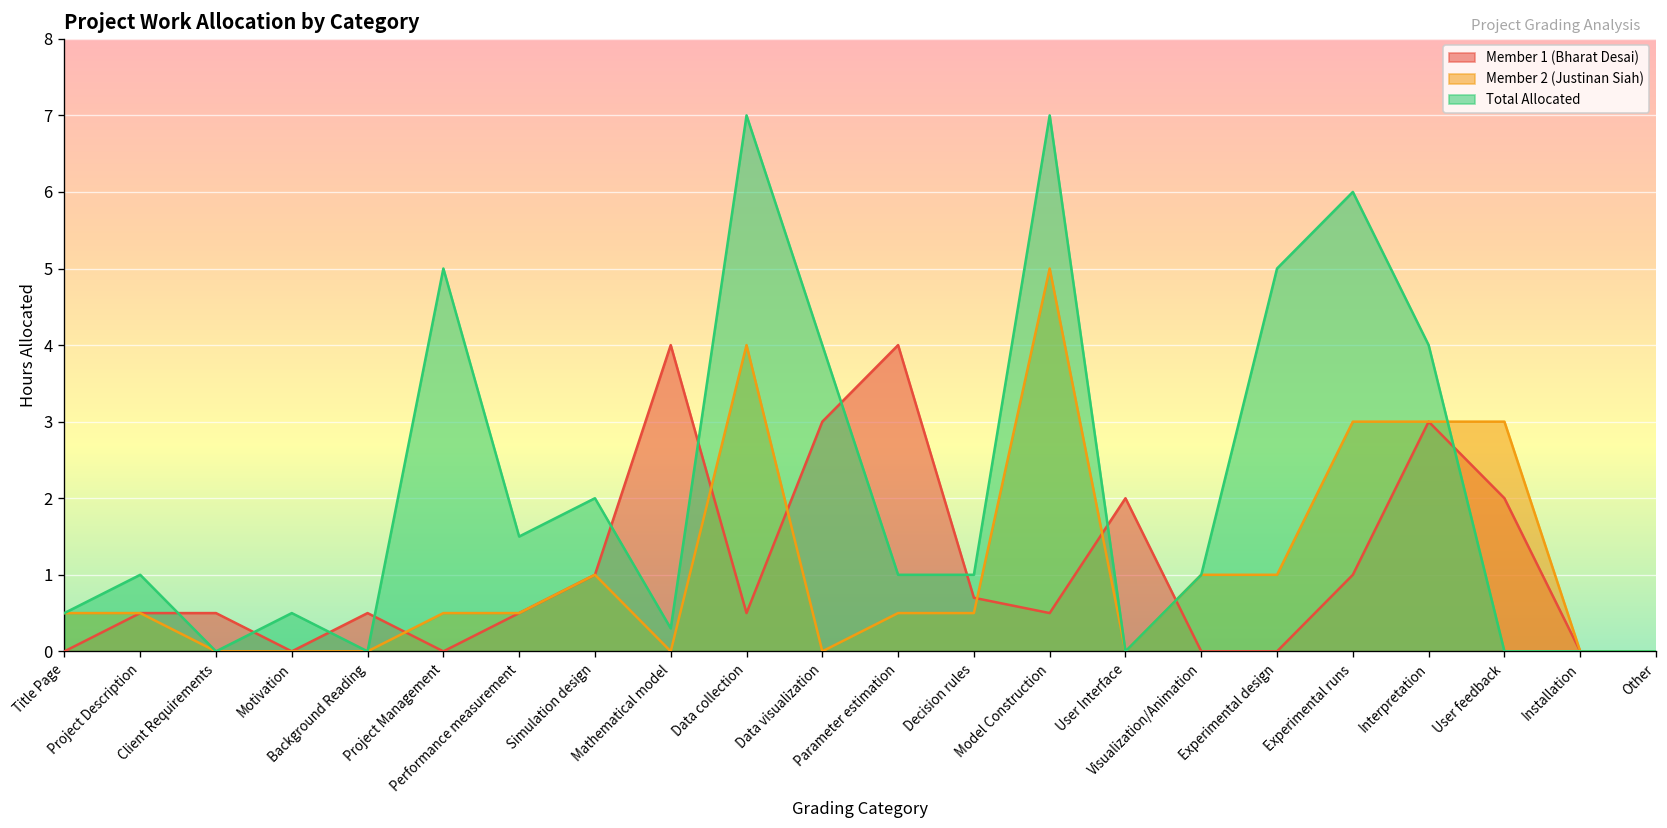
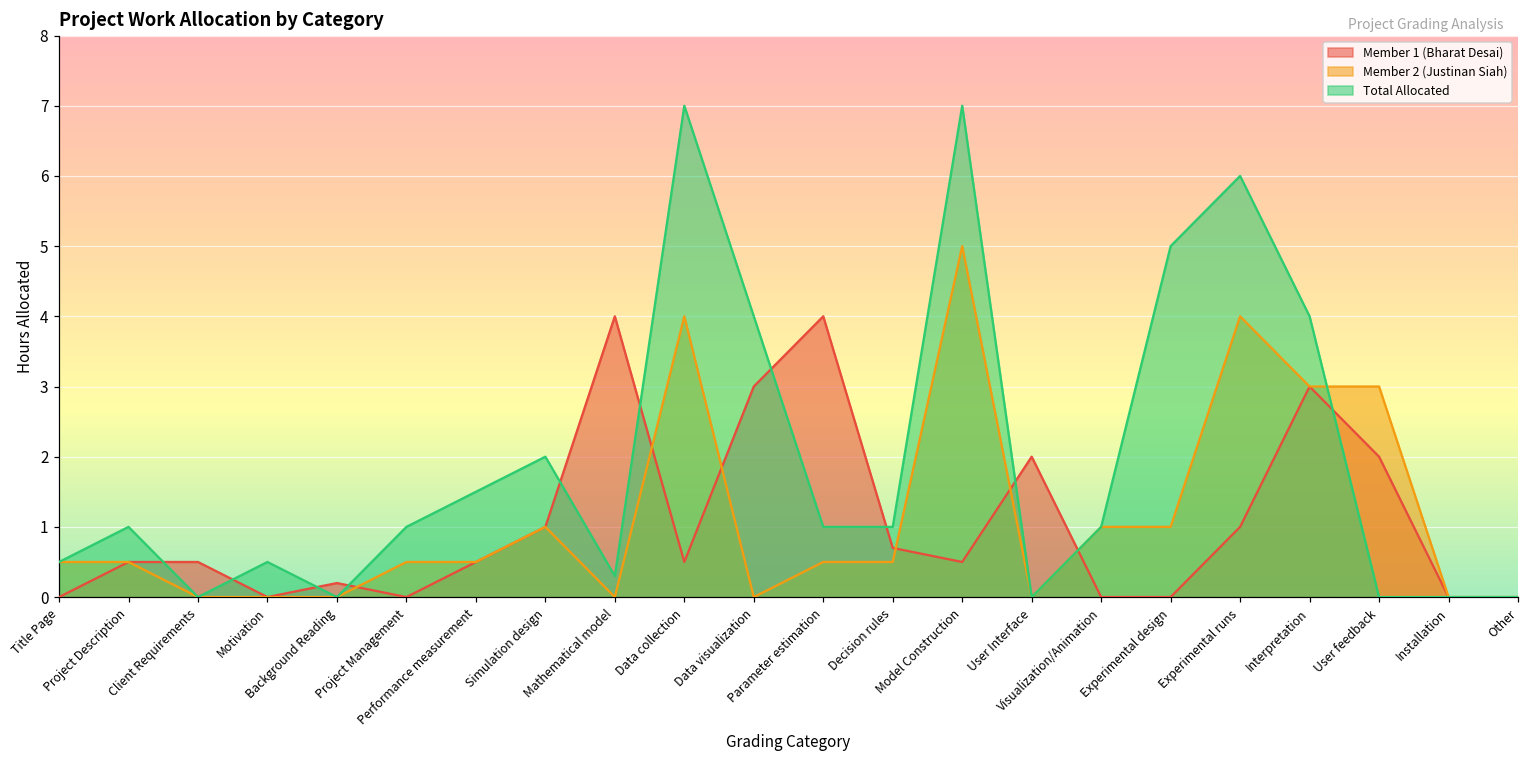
Member 1 (Bharat Desai), Background Reading: 0.5 -> 0.2
Total Allocated, Project Management: 5 -> 1
Member 2 (Justinan Siah), Experimental runs: 3 -> 4
